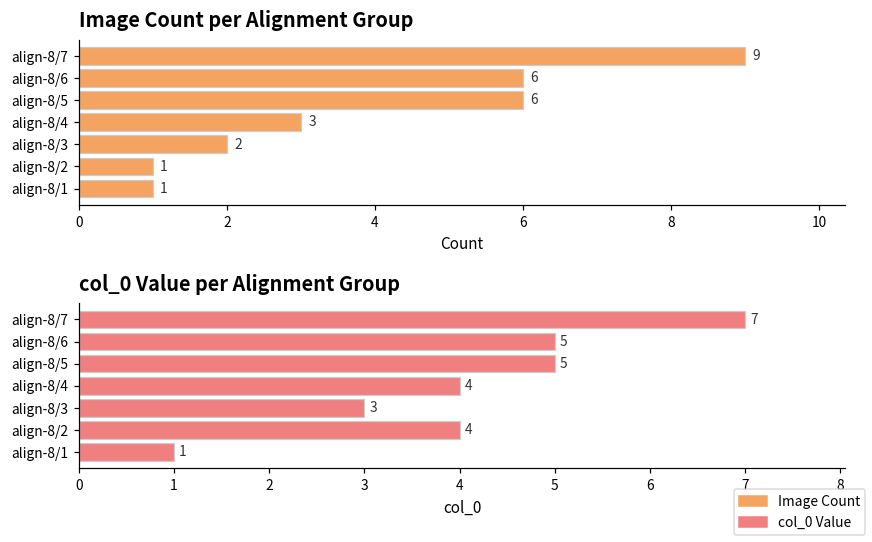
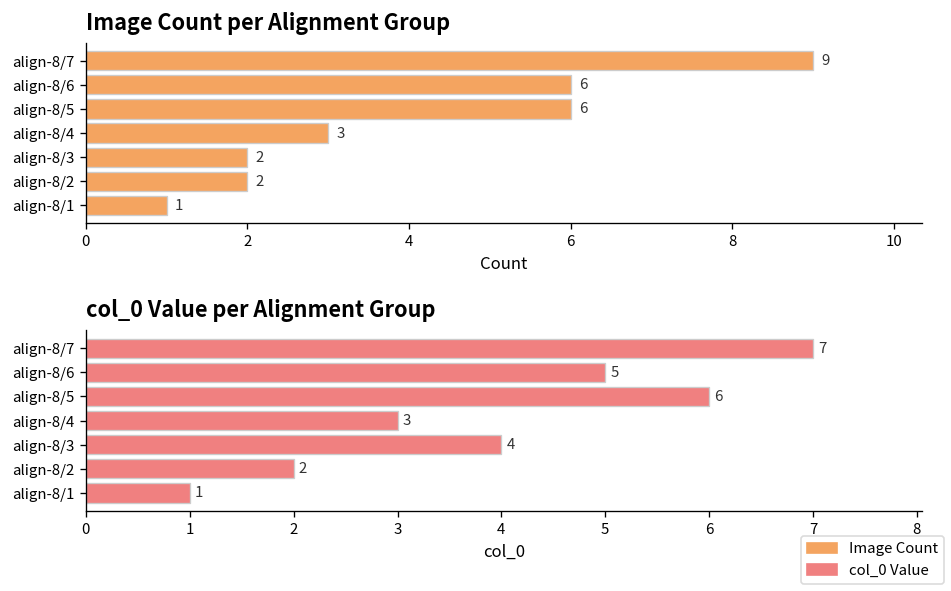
Image Count per Alignment Group, align-8/2: 1 -> 2
col_0 Value per Alignment Group, align-8/5: 5 -> 6
col_0 Value per Alignment Group, align-8/4: 4 -> 3
col_0 Value per Alignment Group, align-8/3: 3 -> 4
col_0 Value per Alignment Group, align-8/2: 4 -> 2
